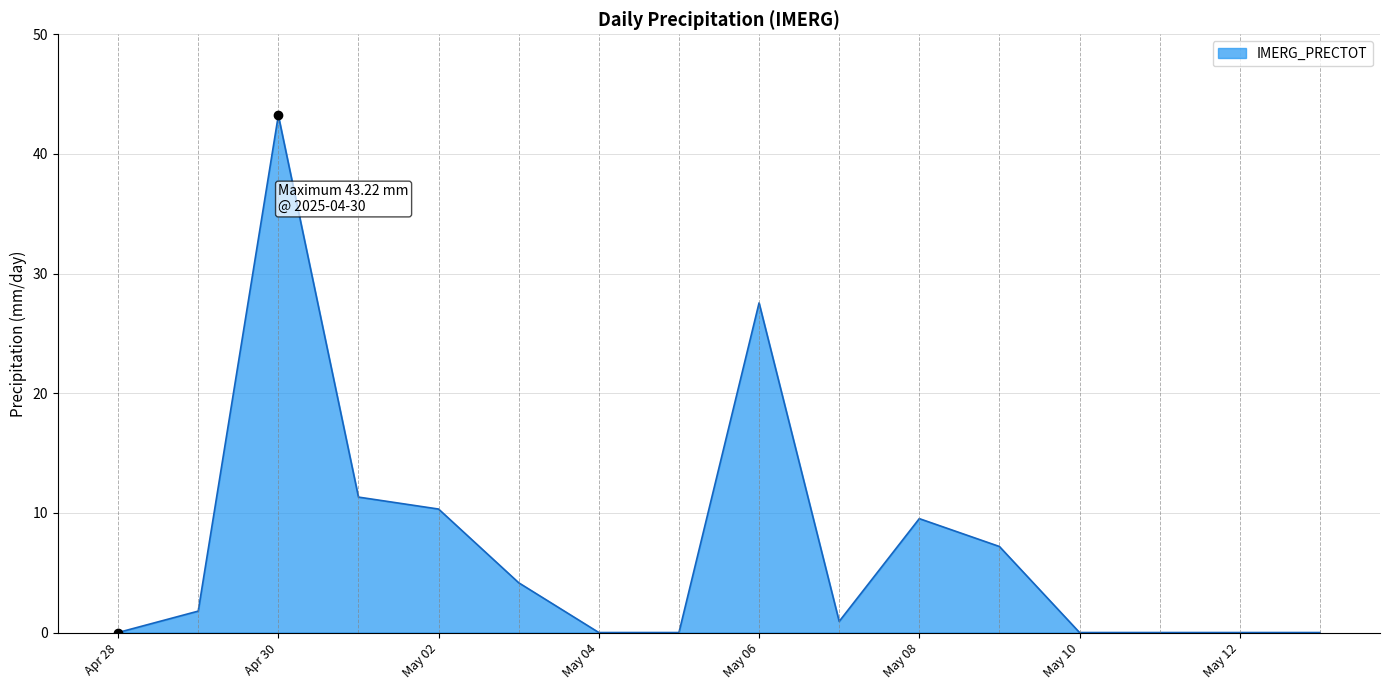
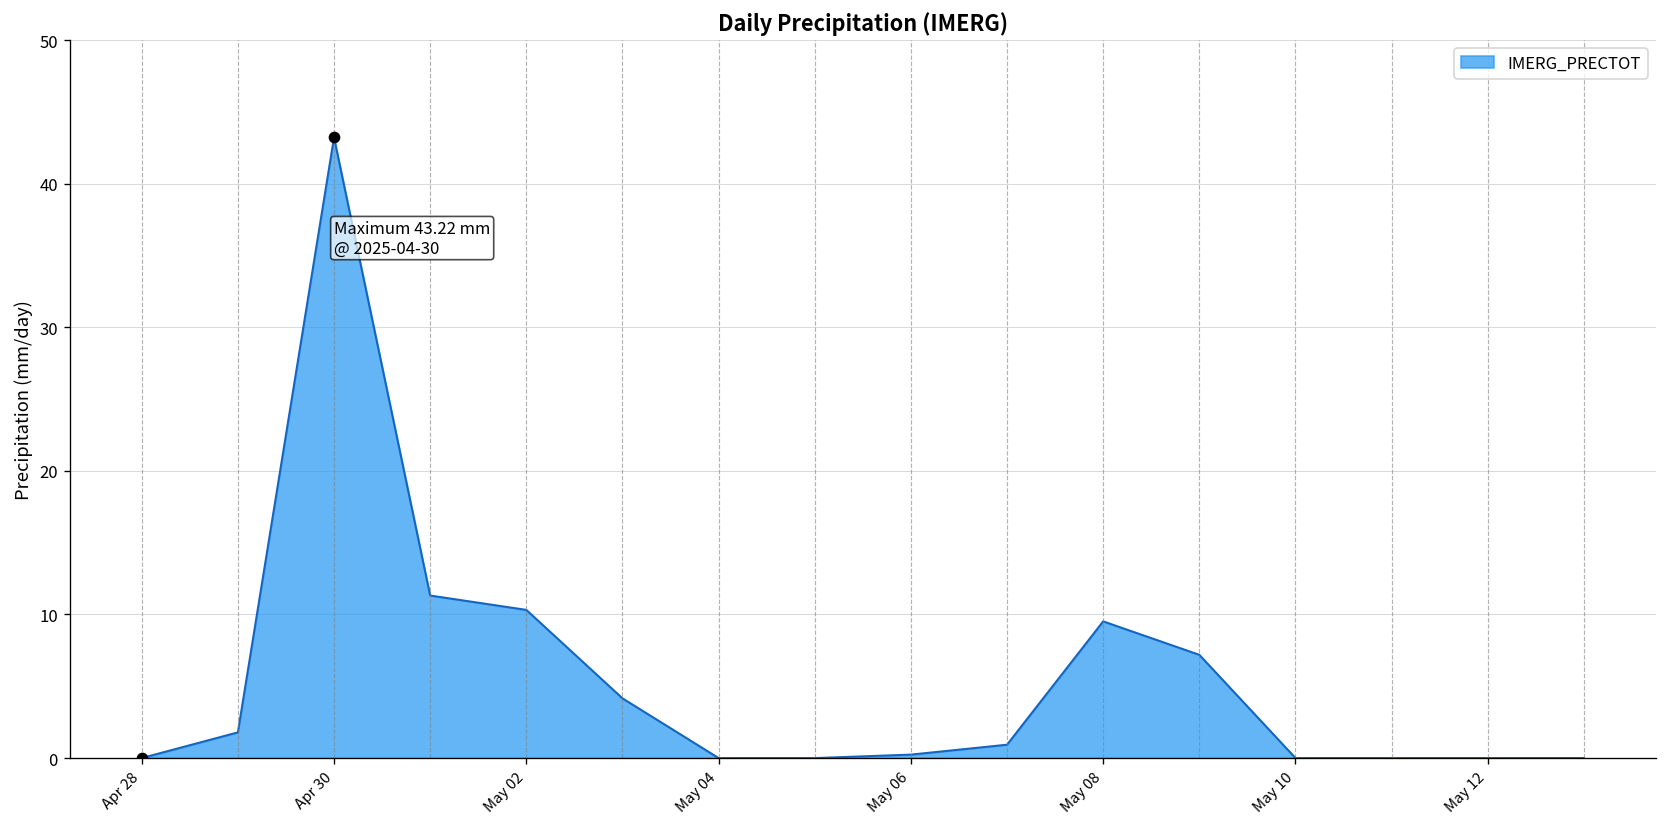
IMERG_PRECTOT, May 06: 27.6 -> 0.2
